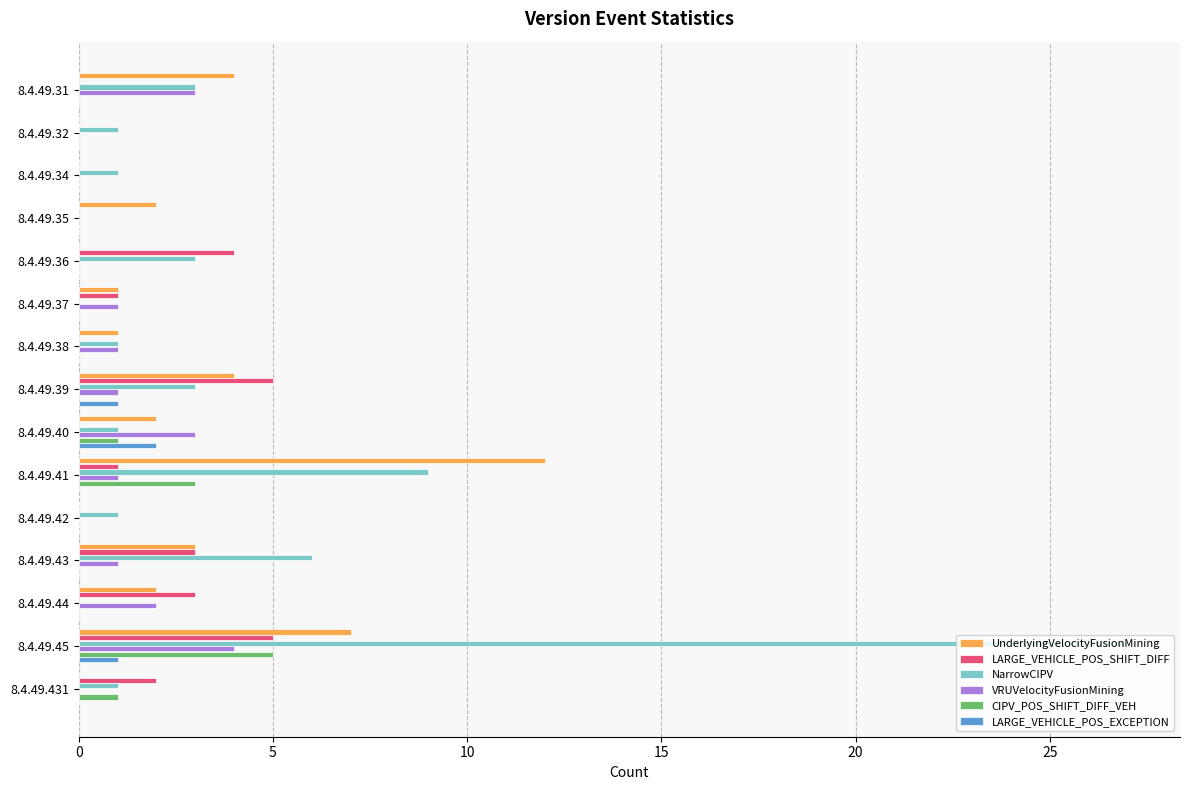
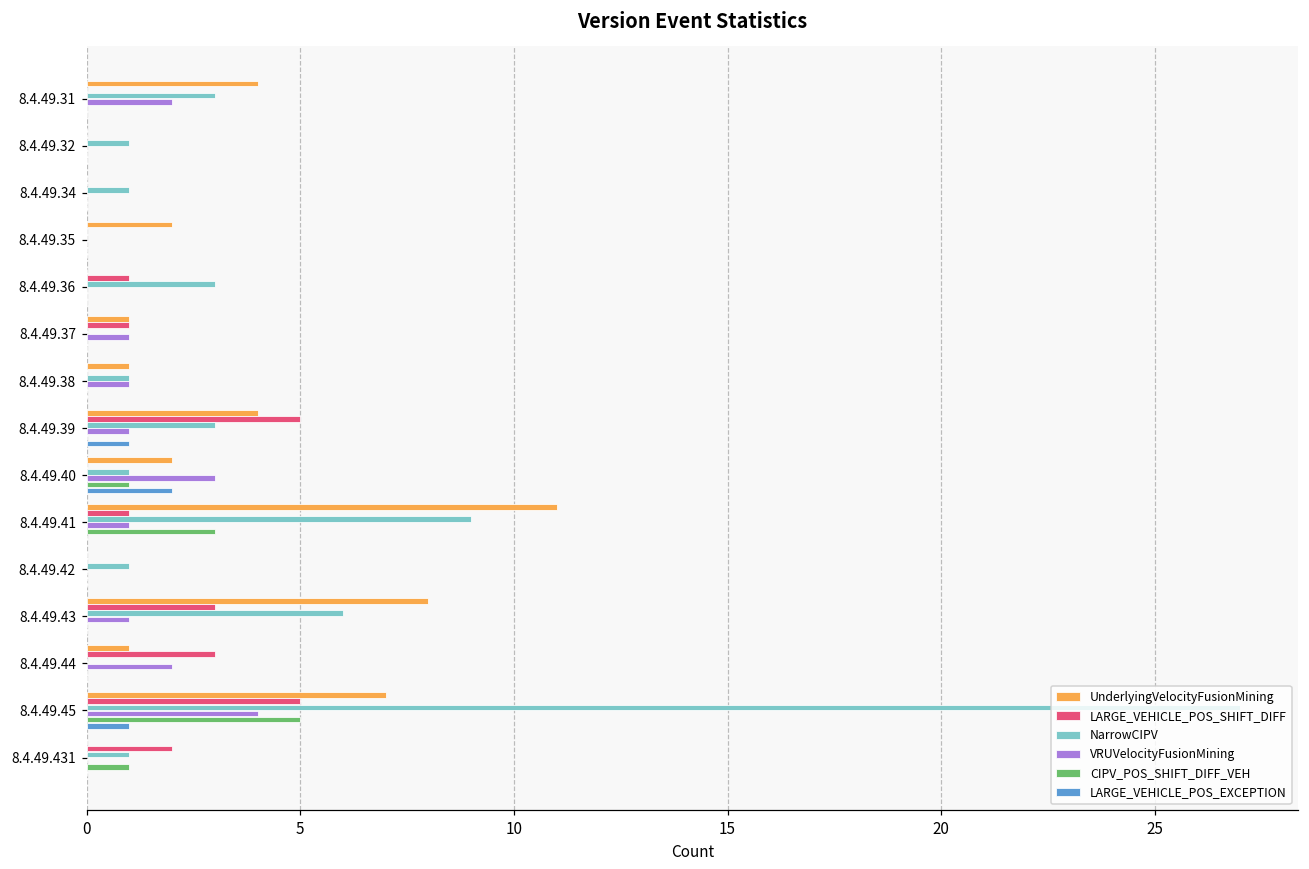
VRUVelocityFusionMining, 8.4.49.31: 3 -> 2
LARGE_VEHICLE_POS_SHIFT_DIFF, 8.4.49.36: 4 -> 1
UnderlyingVelocityFusionMining, 8.4.49.41: 12 -> 11
UnderlyingVelocityFusionMining, 8.4.49.43: 3 -> 8
UnderlyingVelocityFusionMining, 8.4.49.44: 2 -> 1
